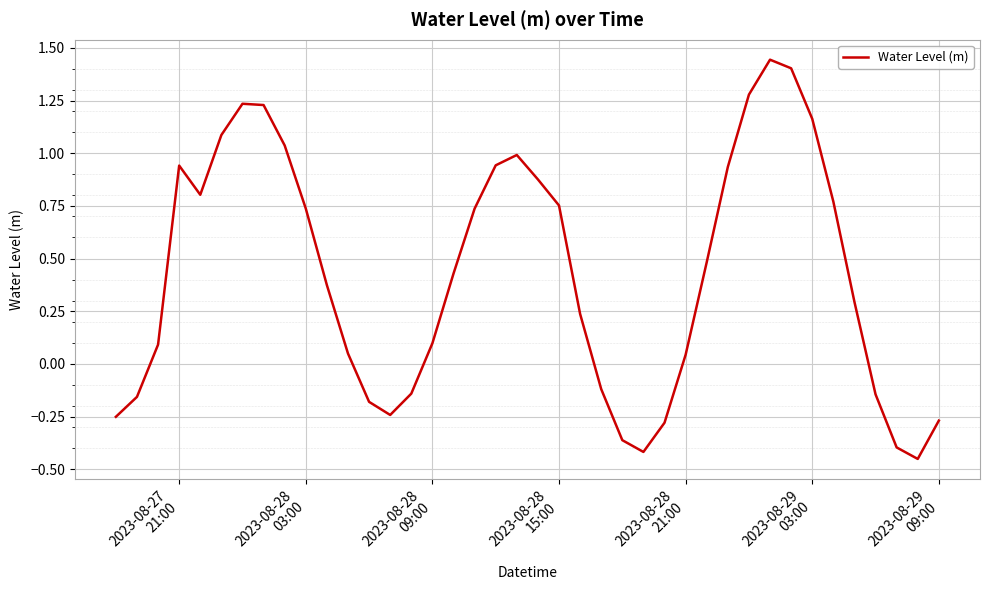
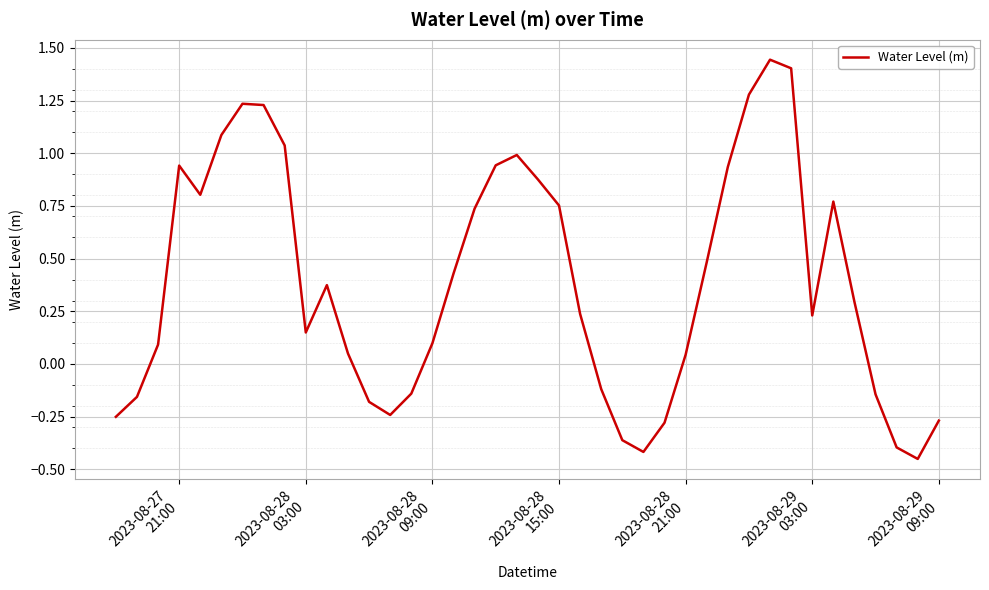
2023-08-28 03:00: 0.74 -> 0.15
2023-08-29 03:00: 1.16 -> 0.23
